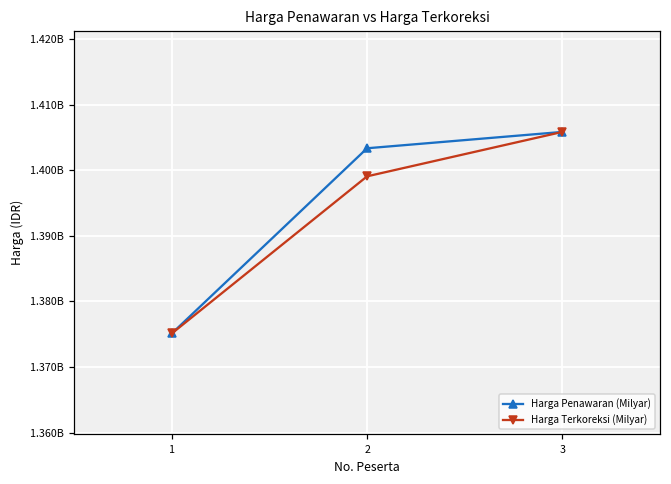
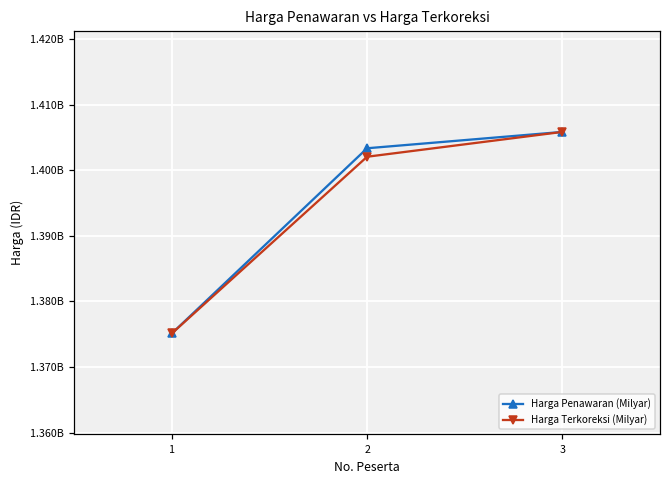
Harga Terkoreksi (Milyar), 2: 1399000000 -> 1402000000
